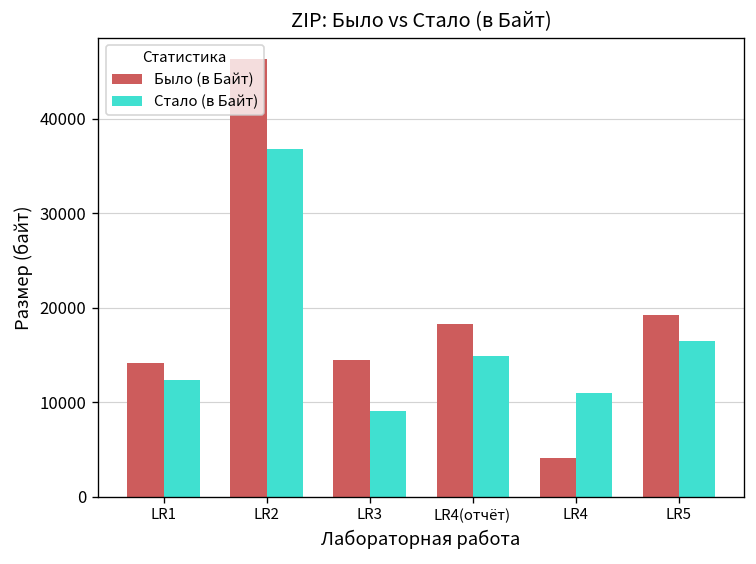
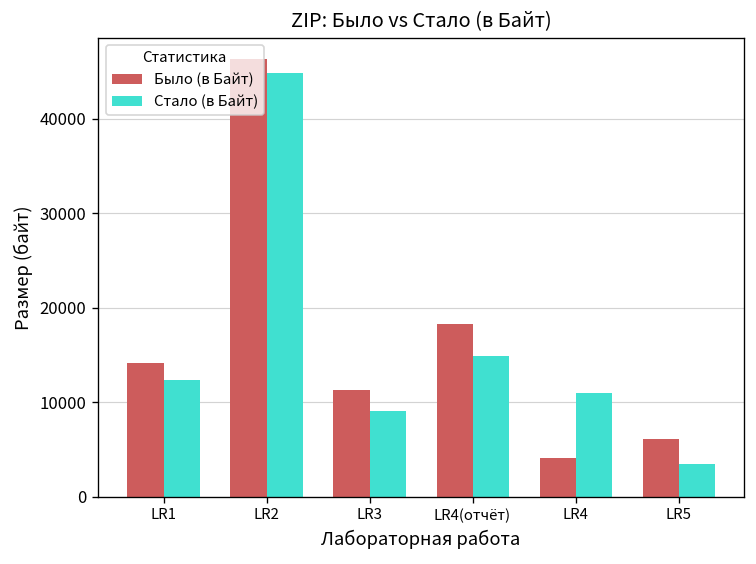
Стало (в Байт), LR2: 37000 -> 45000
Было (в Байт), LR3: 14000 -> 11000
Было (в Байт), LR5: 19000 -> 6000
Стало (в Байт), LR5: 17000 -> 3000
